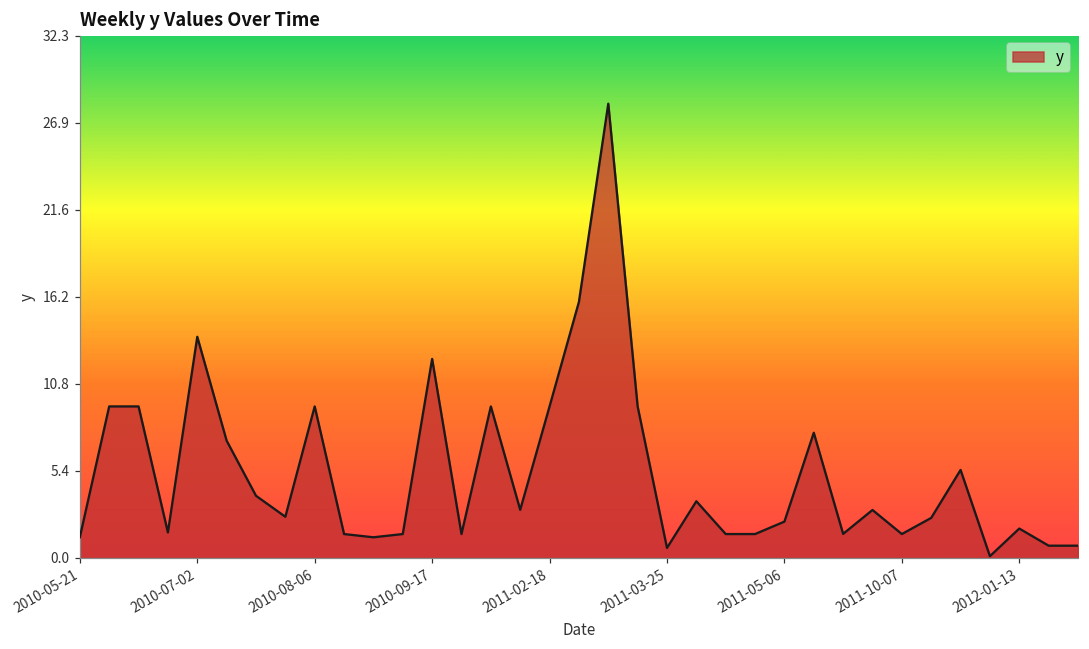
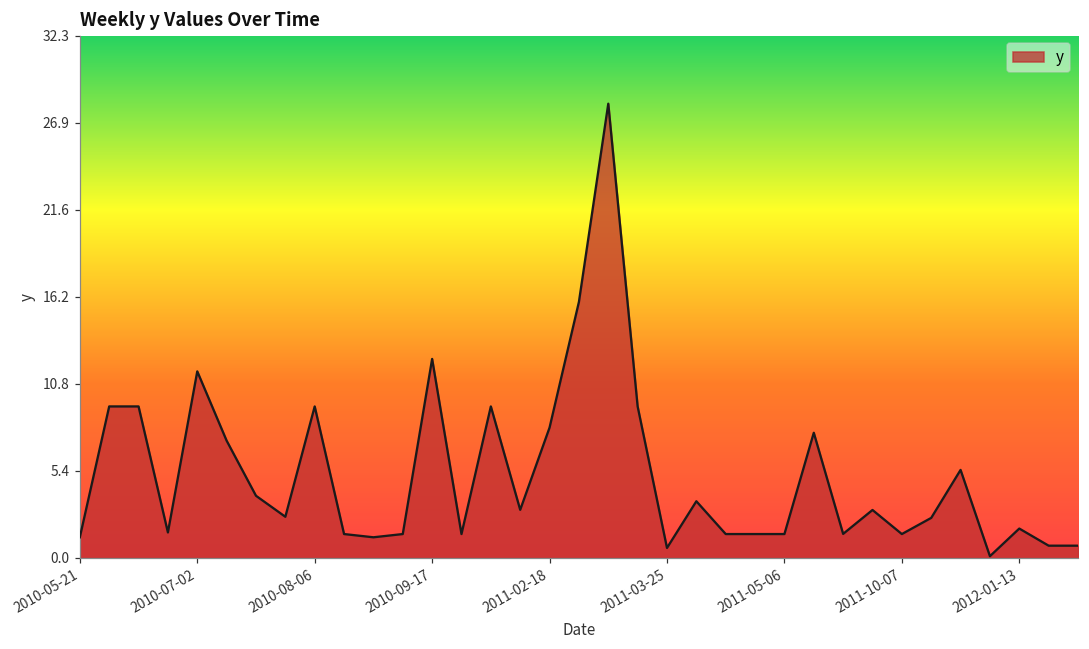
2010-07-02: 13.7 -> 11.5
2011-02-18: 9.4 -> 8.1
2011-05-06: 2.2 -> 1.5
